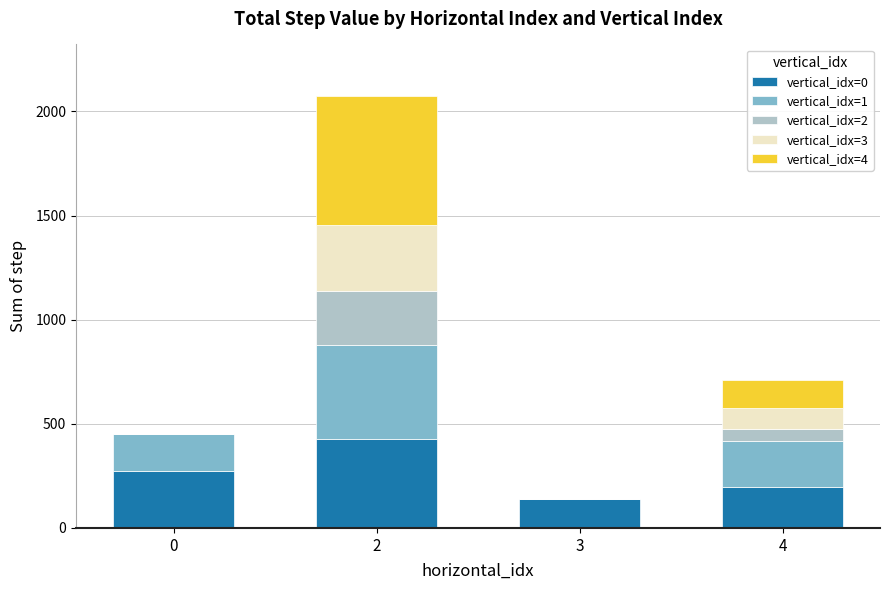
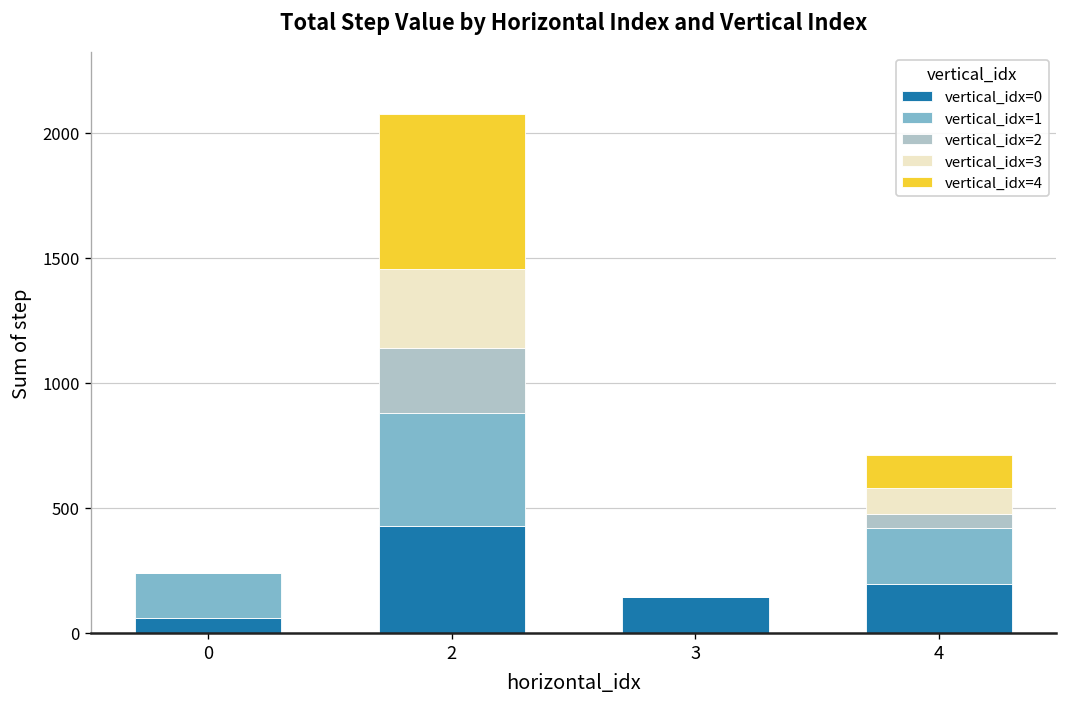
vertical_idx=0, 0: 270 -> 60
